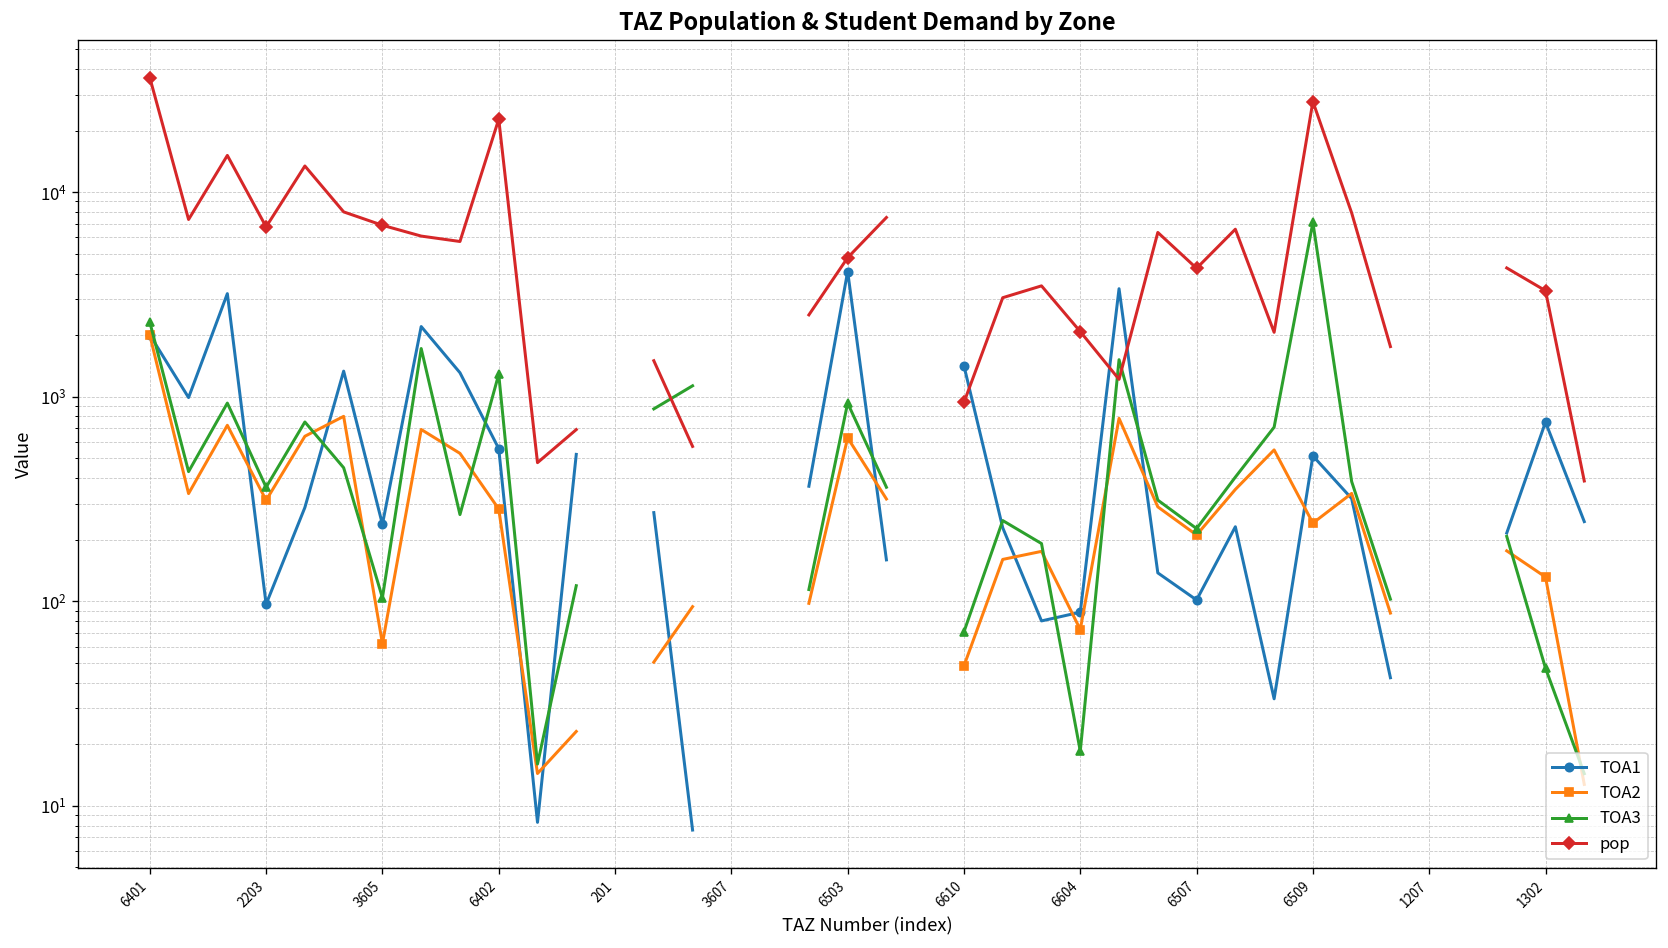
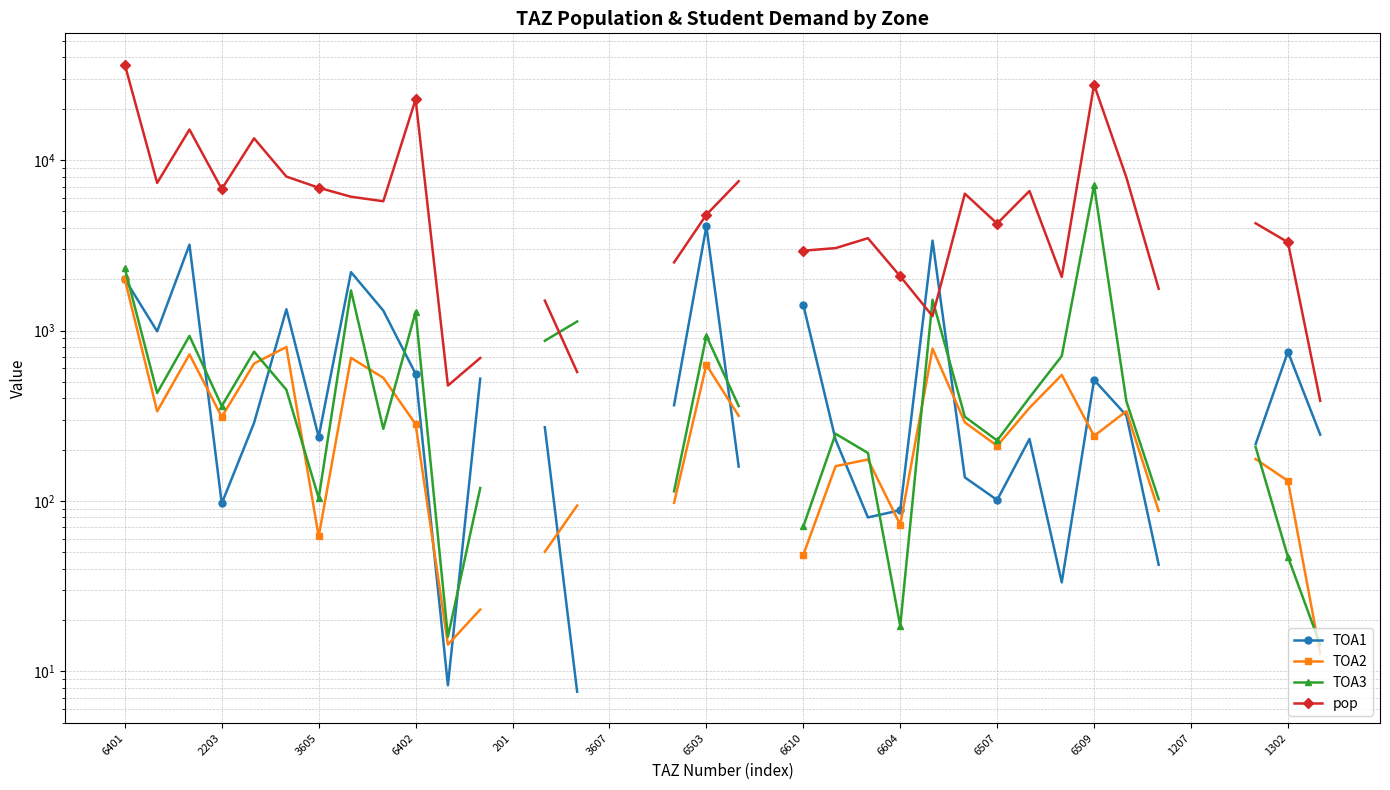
pop, 6610: 900 -> 2900
